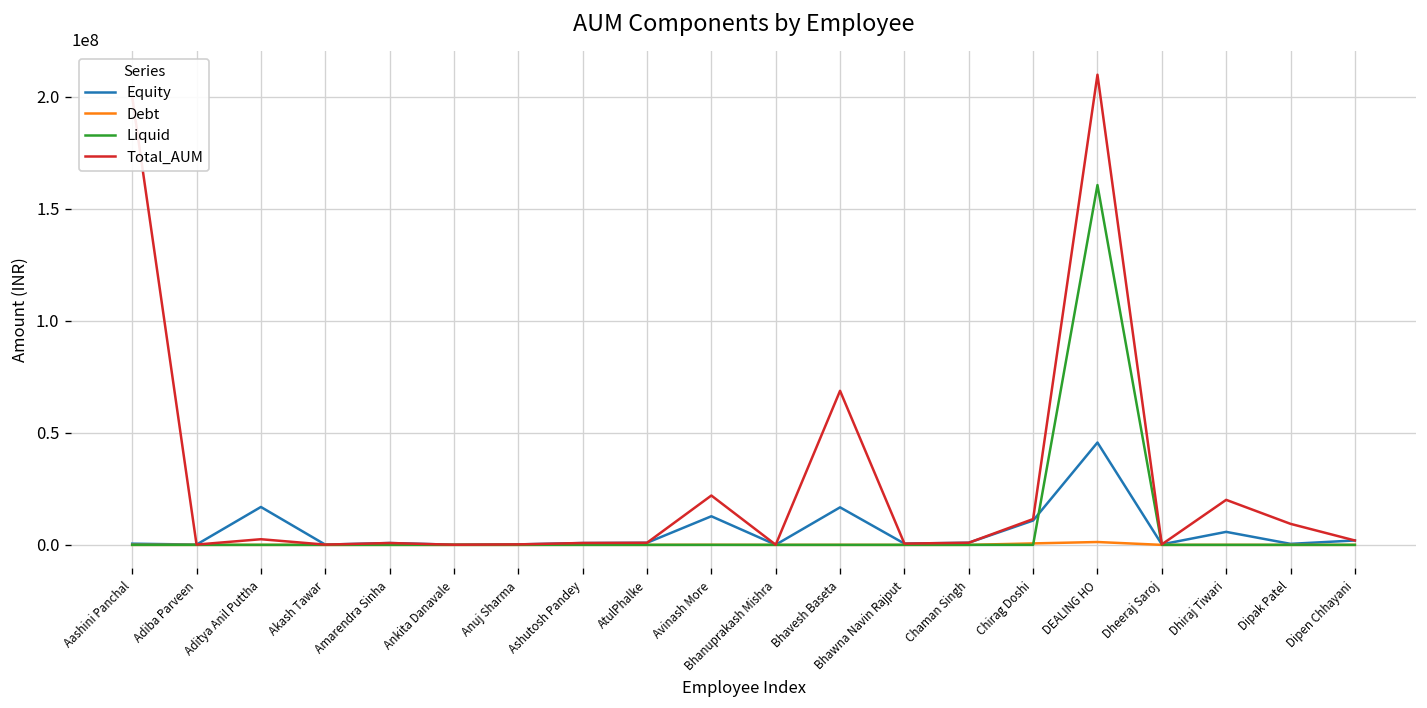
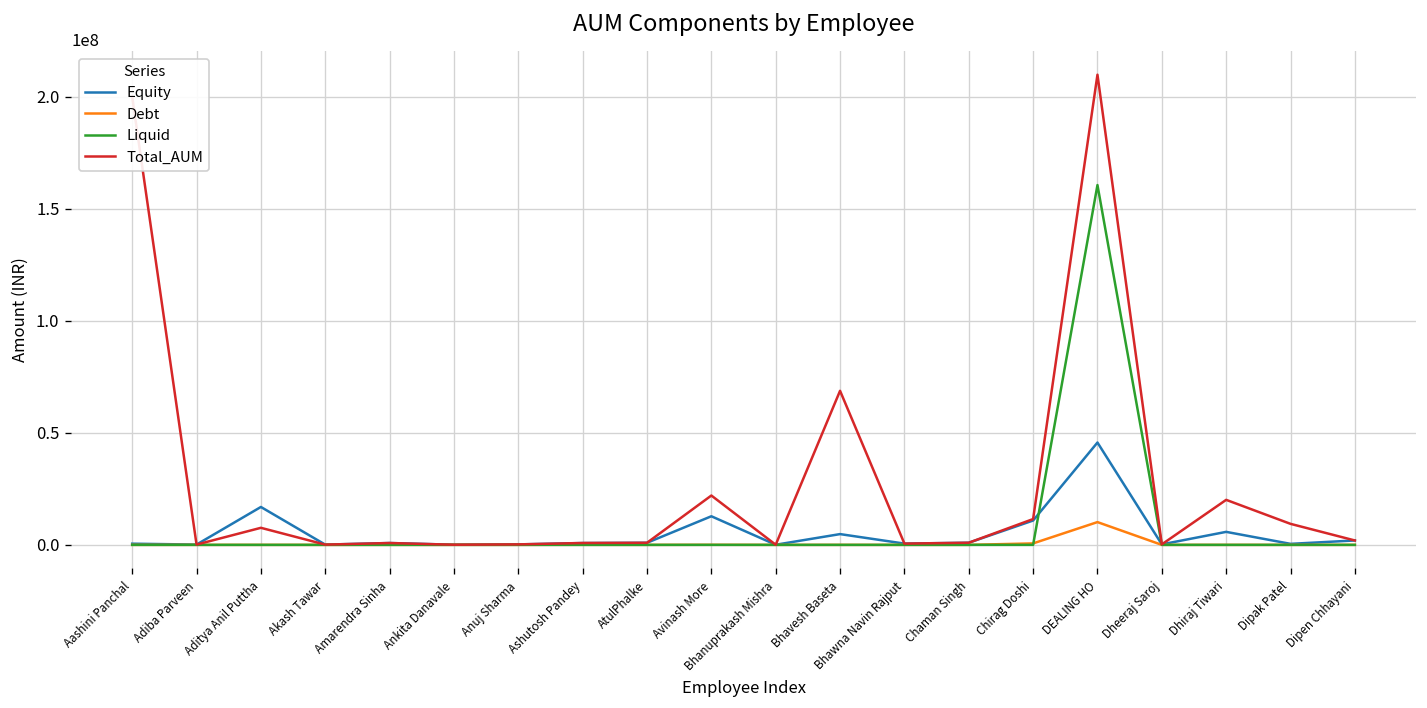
Total_AUM, Aditya Anil Puttha: 3000000 -> 8000000
Equity, Bhavesh Baseta: 17000000 -> 5000000
Debt, DEALING HO: 1000000 -> 10000000
